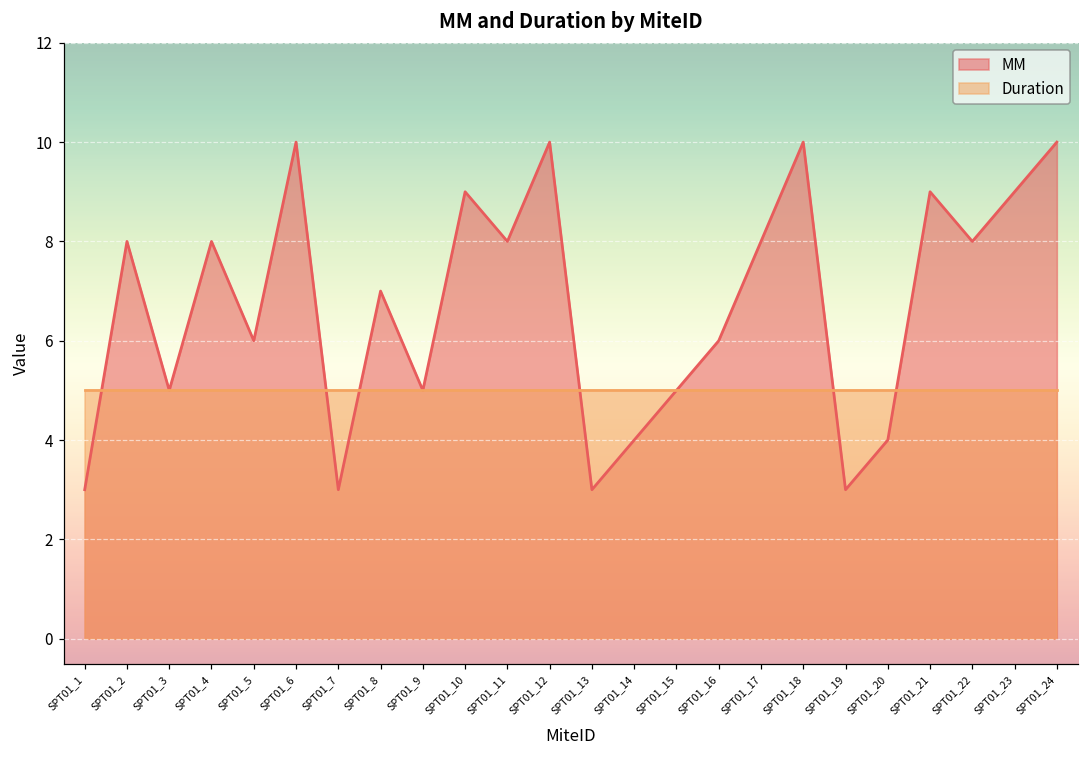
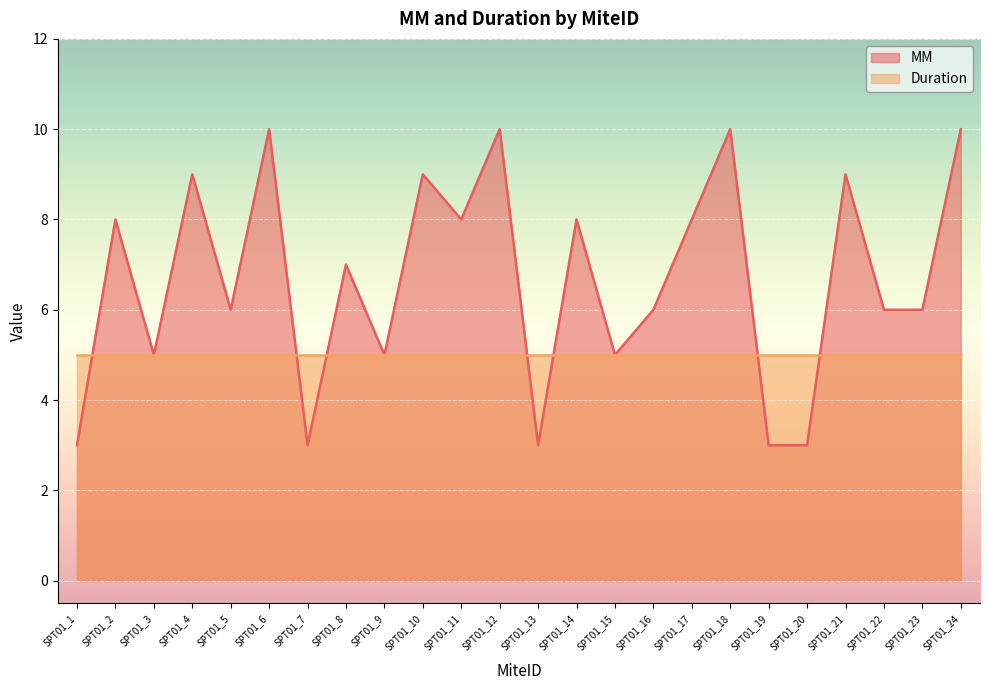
MM, SPT01_4: 8 -> 9
MM, SPT01_14: 4 -> 8
MM, SPT01_20: 4 -> 3
MM, SPT01_22: 8 -> 6
MM, SPT01_23: 9 -> 6
